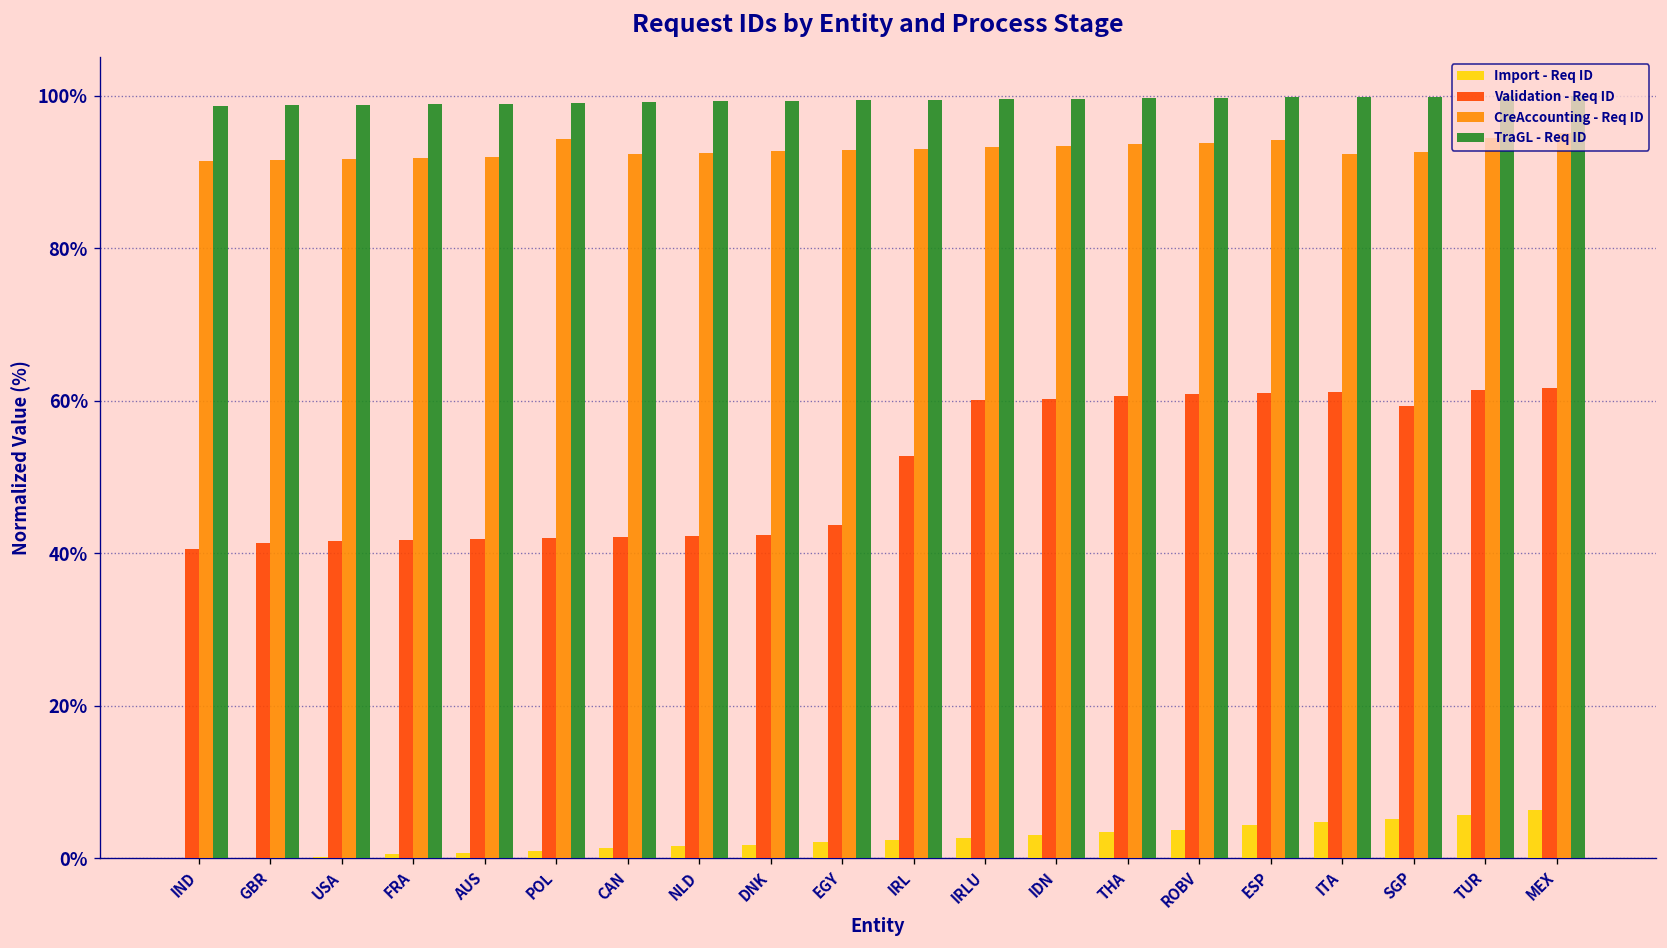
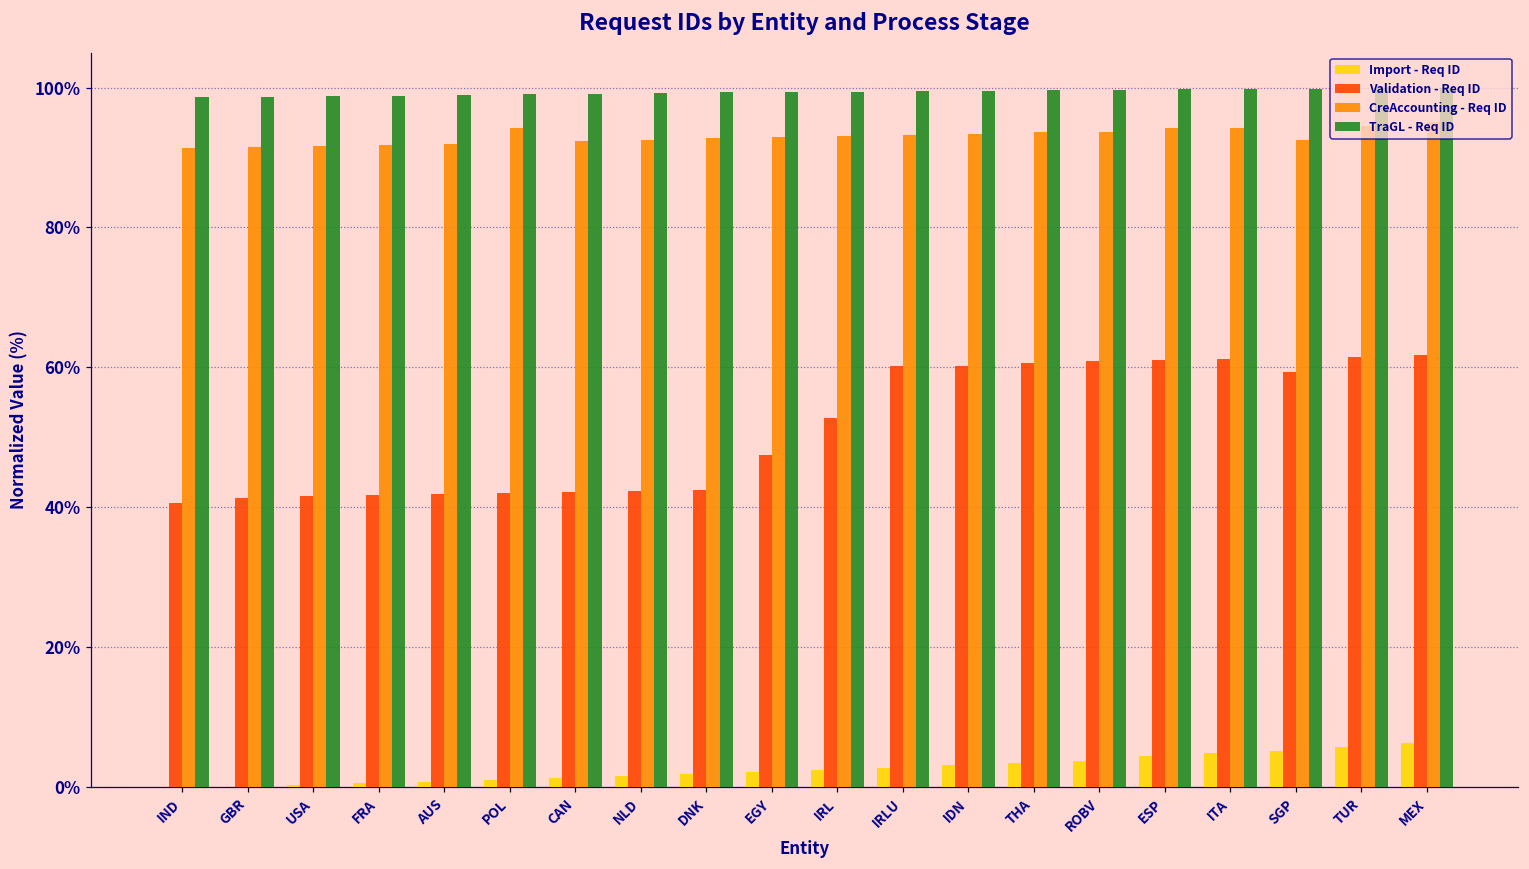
Validation - Req ID, EGY: 44% -> 47%
CreAccounting - Req ID, ITA: 92% -> 94%
